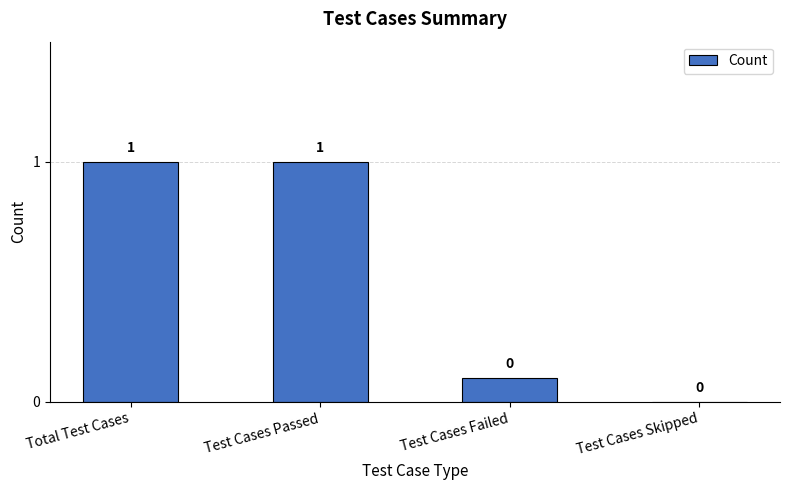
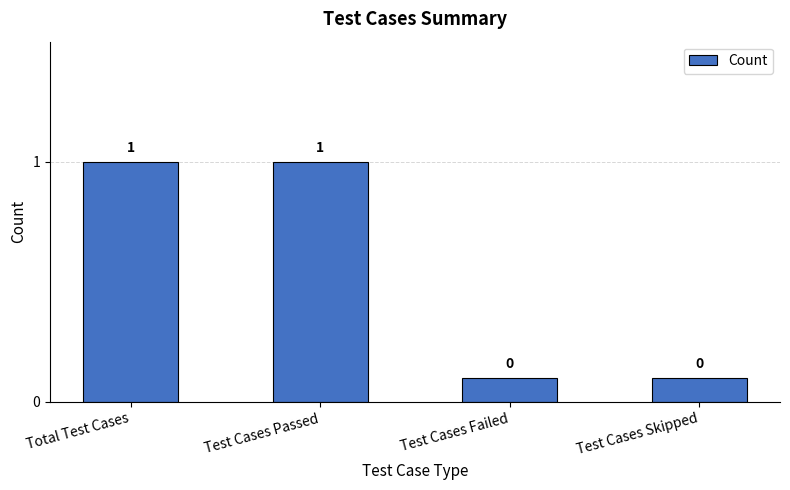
Test Cases Skipped: 0.0 -> 0.1
